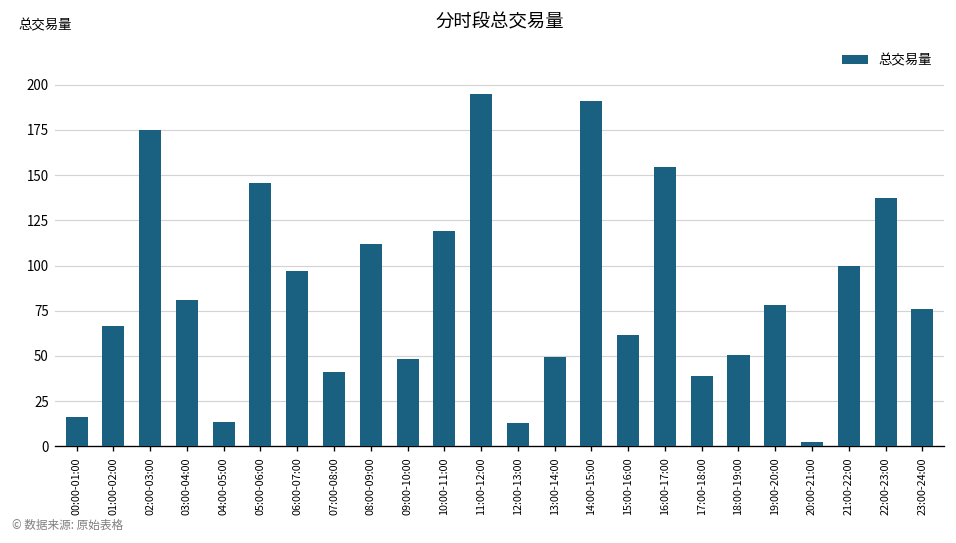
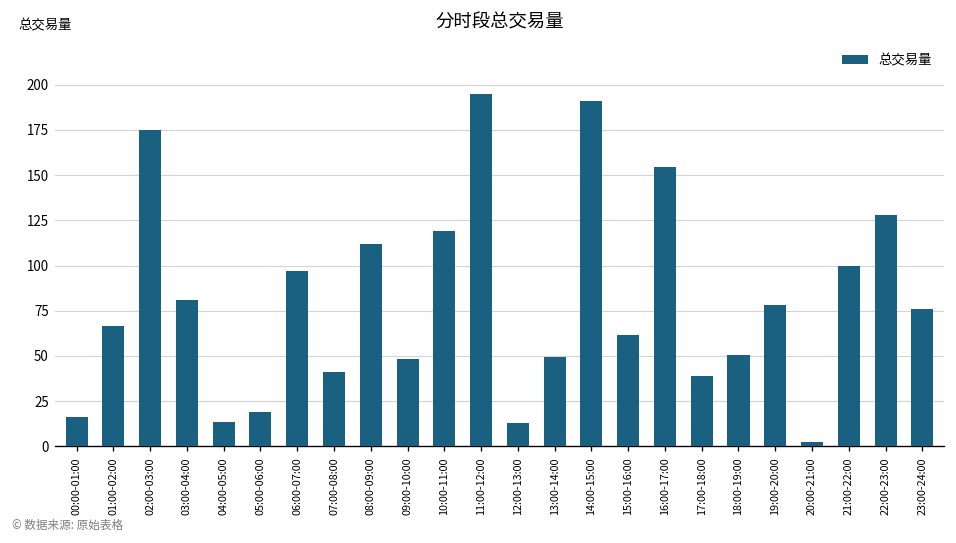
05:00-06:00: 146 -> 19
22:00-23:00: 137 -> 128
